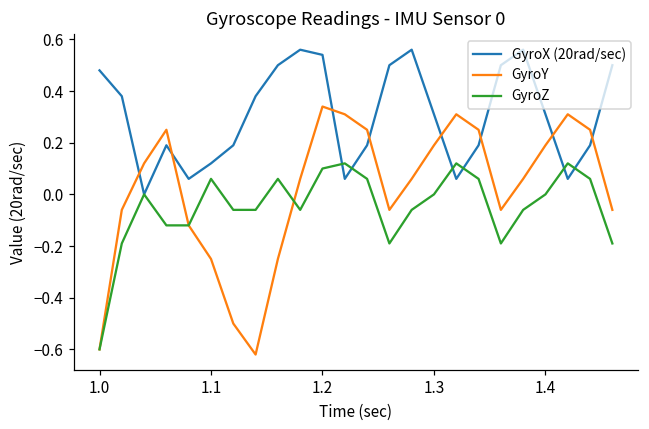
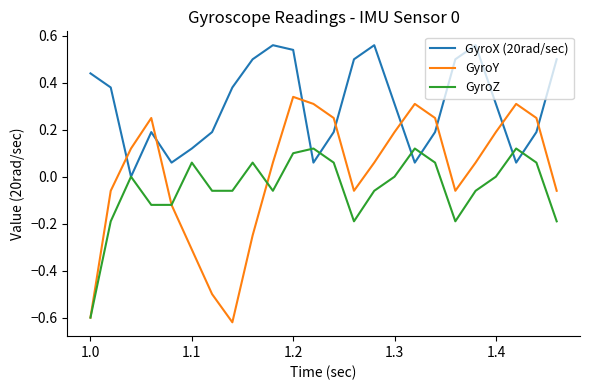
GyroX (20rad/sec), 1.0: 0.48 -> 0.44
GyroY, 1.1: -0.25 -> -0.31
